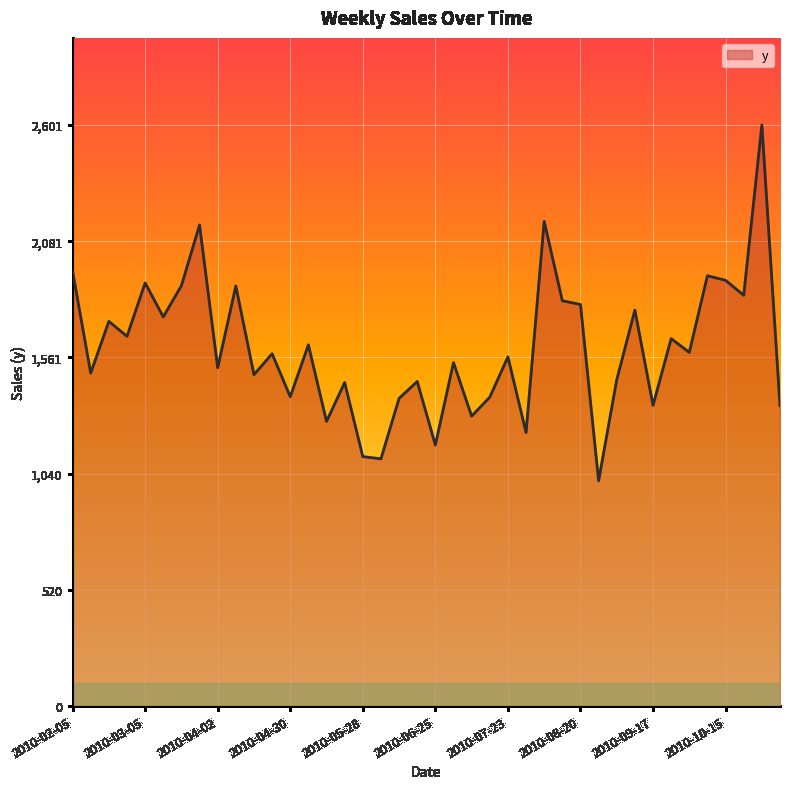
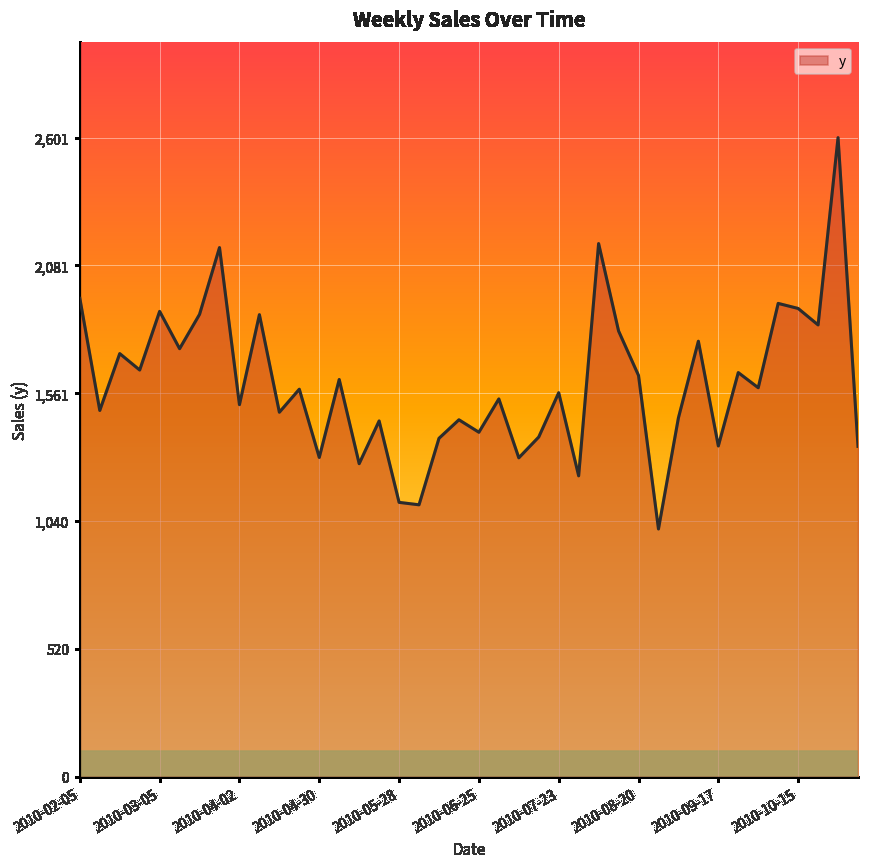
2010-04-30: 1,380 -> 1,300
2010-06-25: 1,170 -> 1,400
2010-08-20: 1,800 -> 1,630
